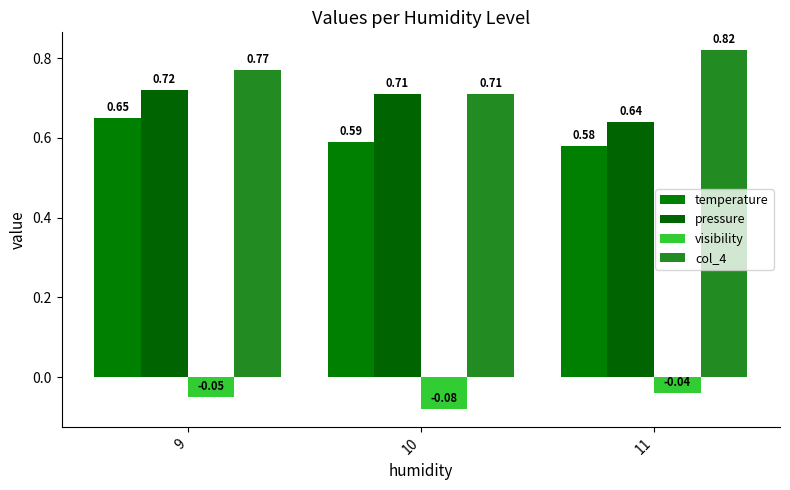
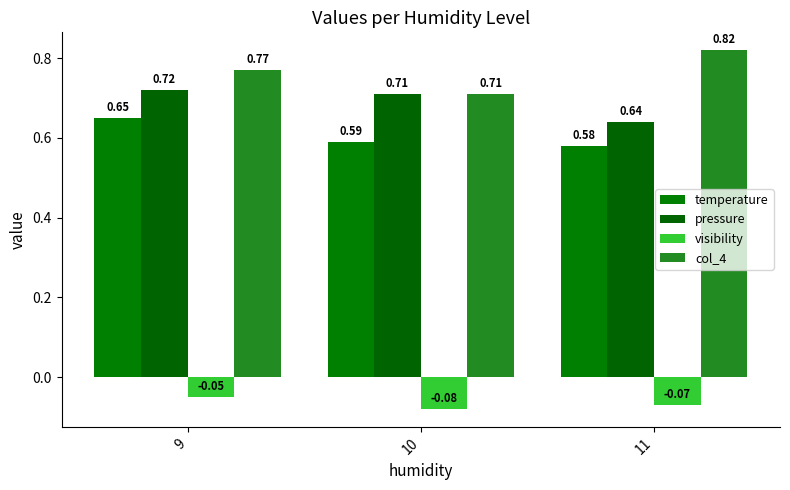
visibility, 11: -0.04 -> -0.07
